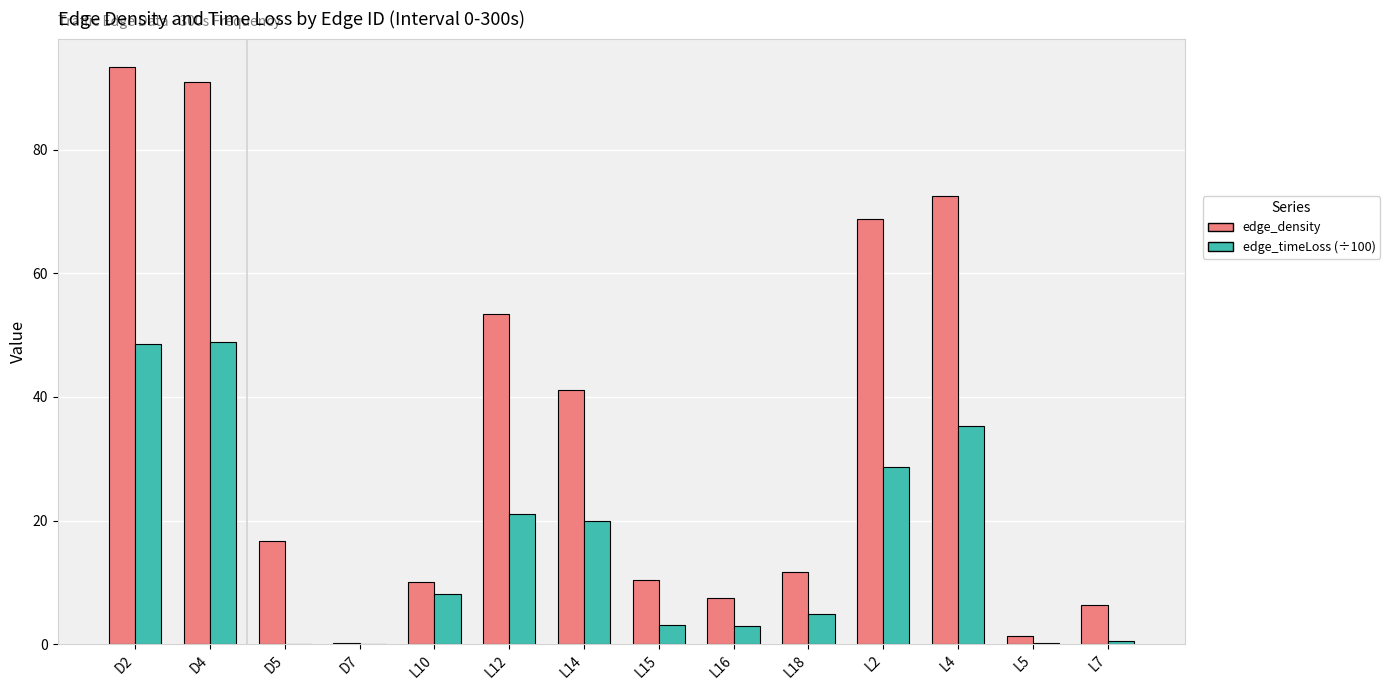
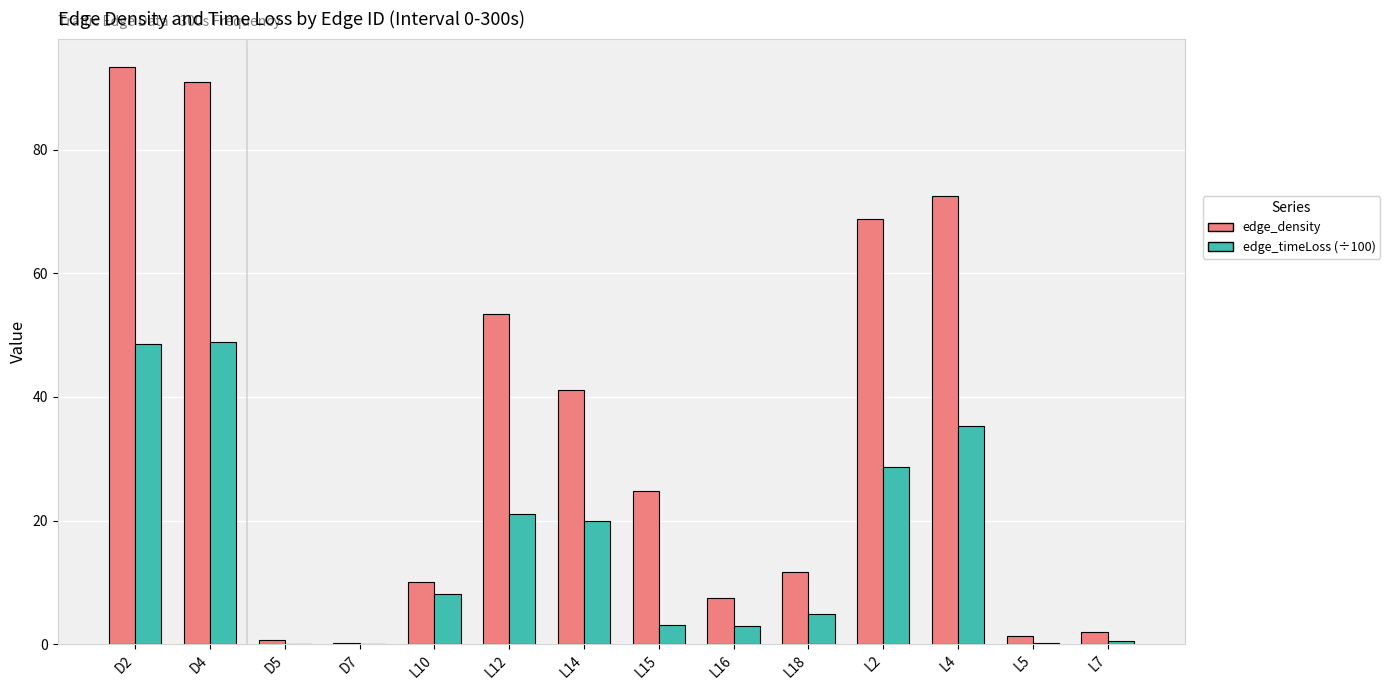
edge_density, D5: 17 -> 1
edge_density, L15: 10 -> 25
edge_density, L7: 6 -> 2
